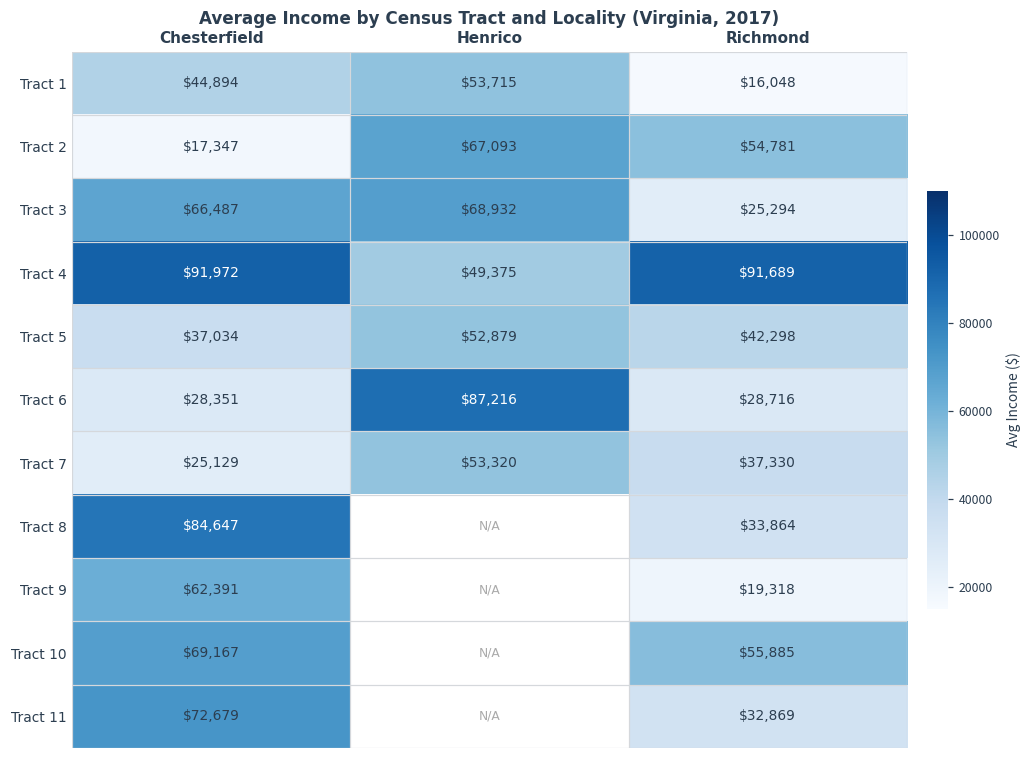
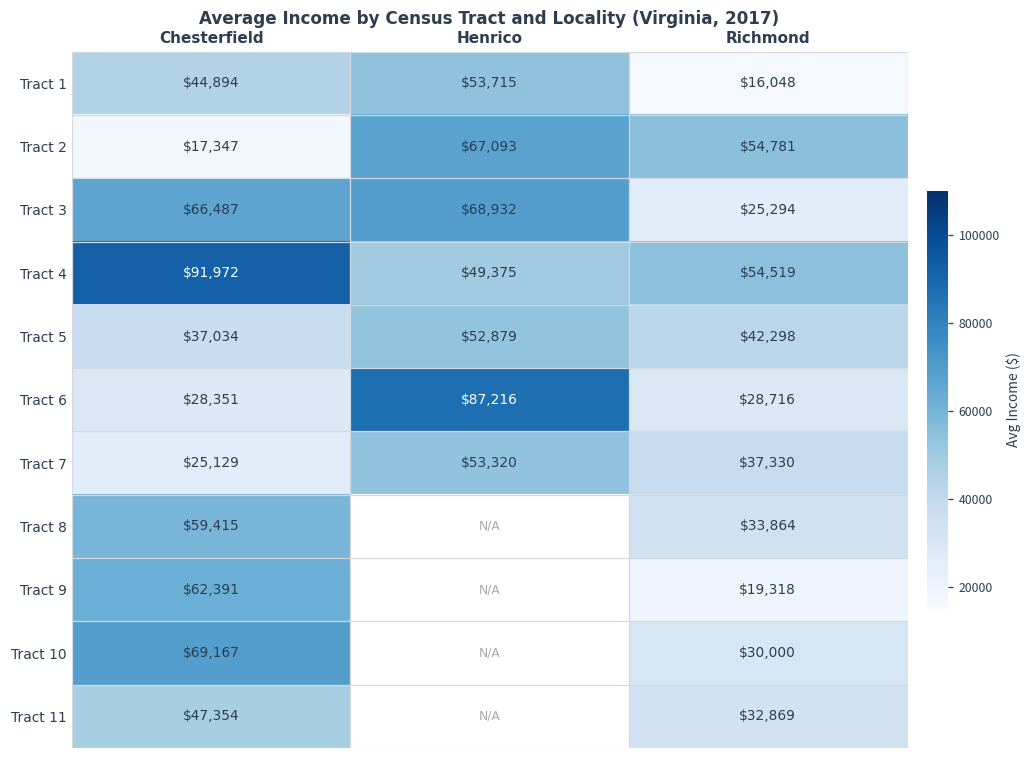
Tract 4, Richmond: $91,689 -> $54,519
Tract 8, Chesterfield: $84,647 -> $59,415
Tract 10, Richmond: $55,885 -> $30,000
Tract 11, Chesterfield: $72,679 -> $47,354
